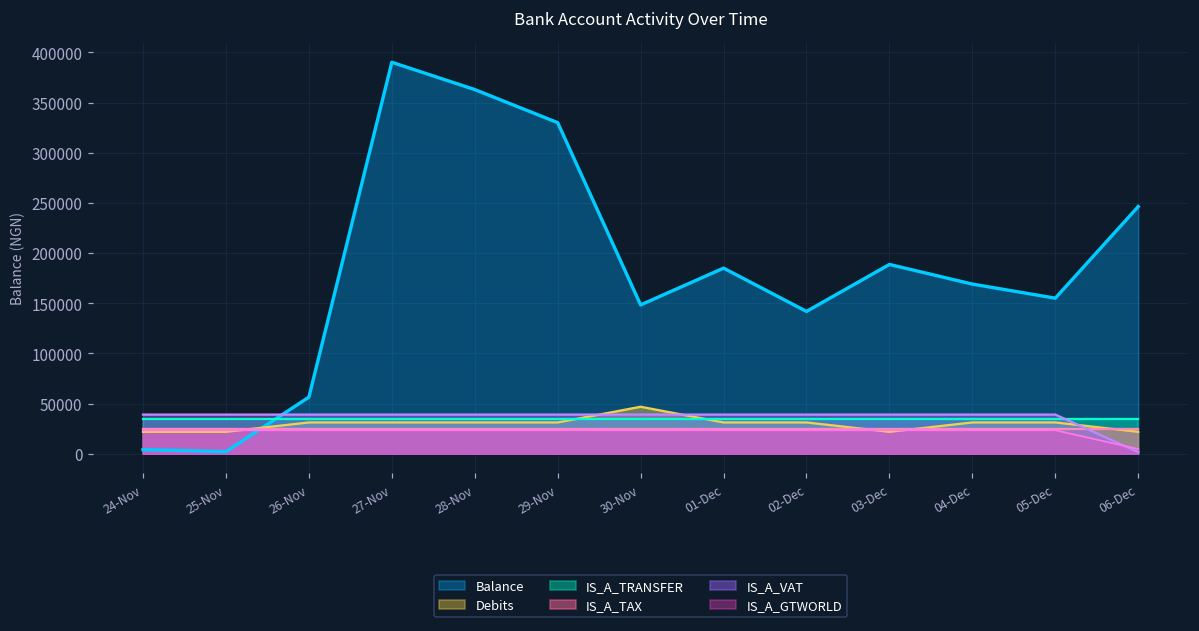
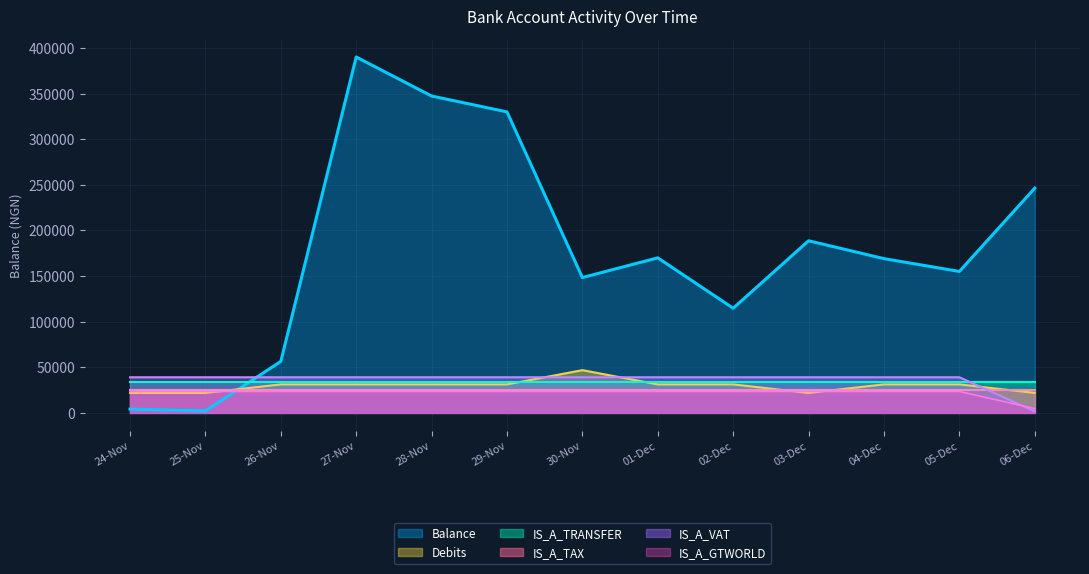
Balance, 28-Nov: 360000 -> 350000
Balance, 01-Dec: 180000 -> 170000
Balance, 02-Dec: 140000 -> 110000
